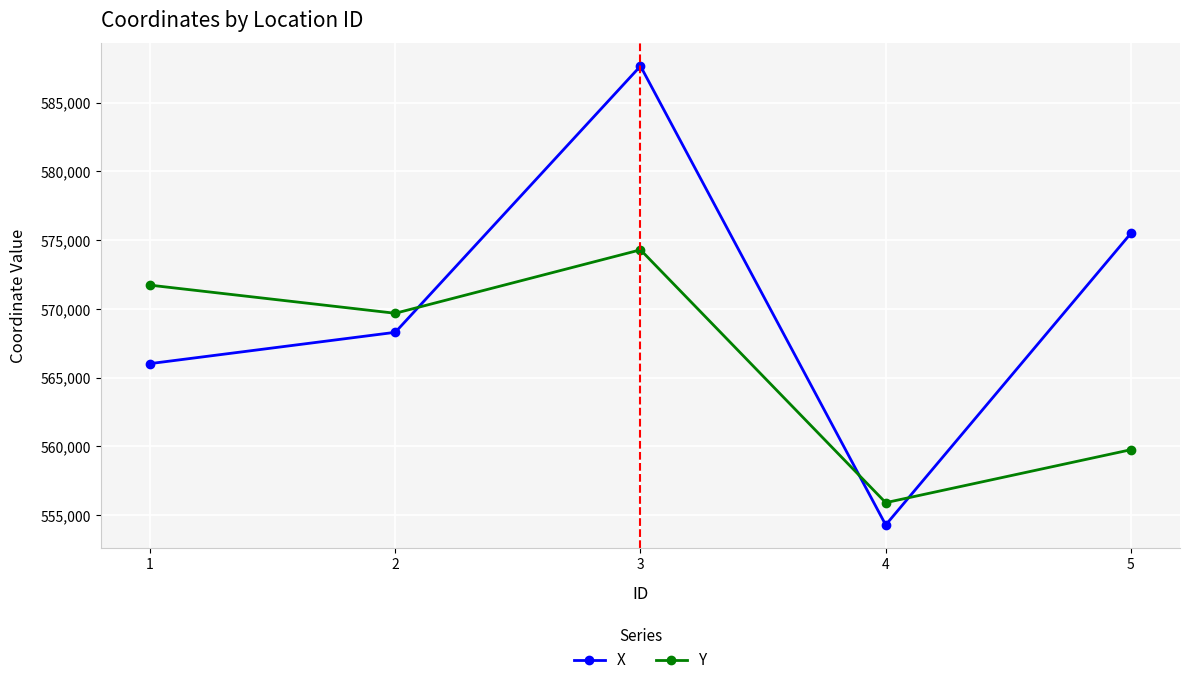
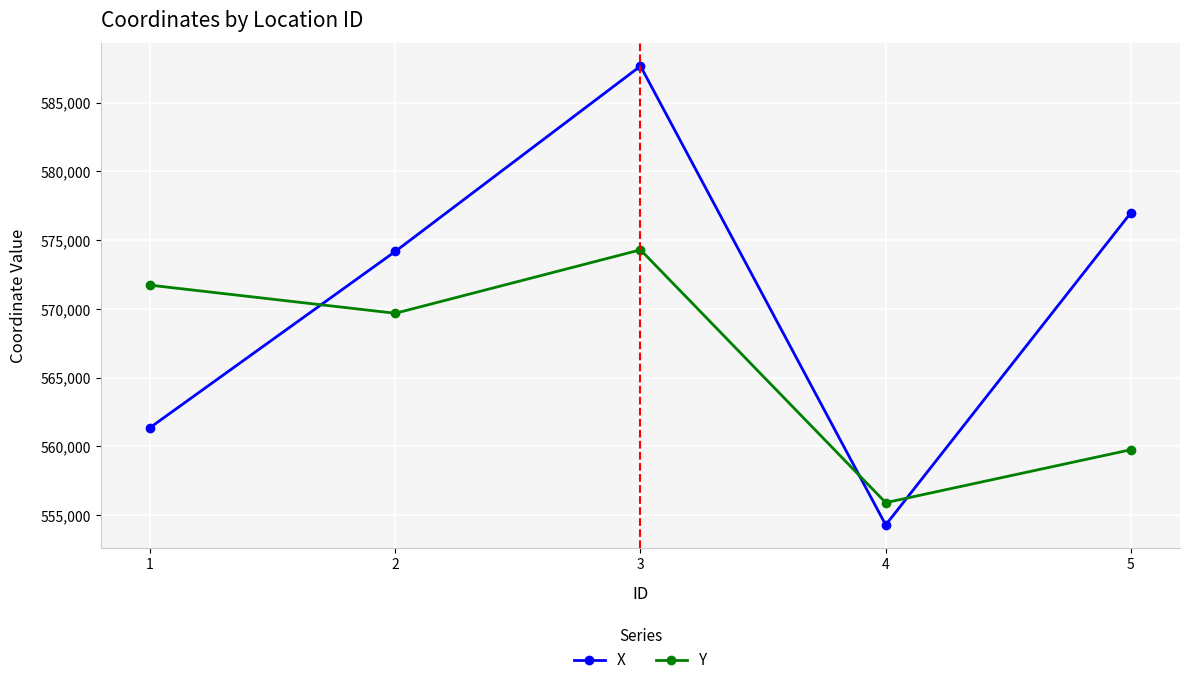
X, 1: 566,000 -> 561,400
X, 2: 568,300 -> 574,200
X, 5: 575,500 -> 577,000
